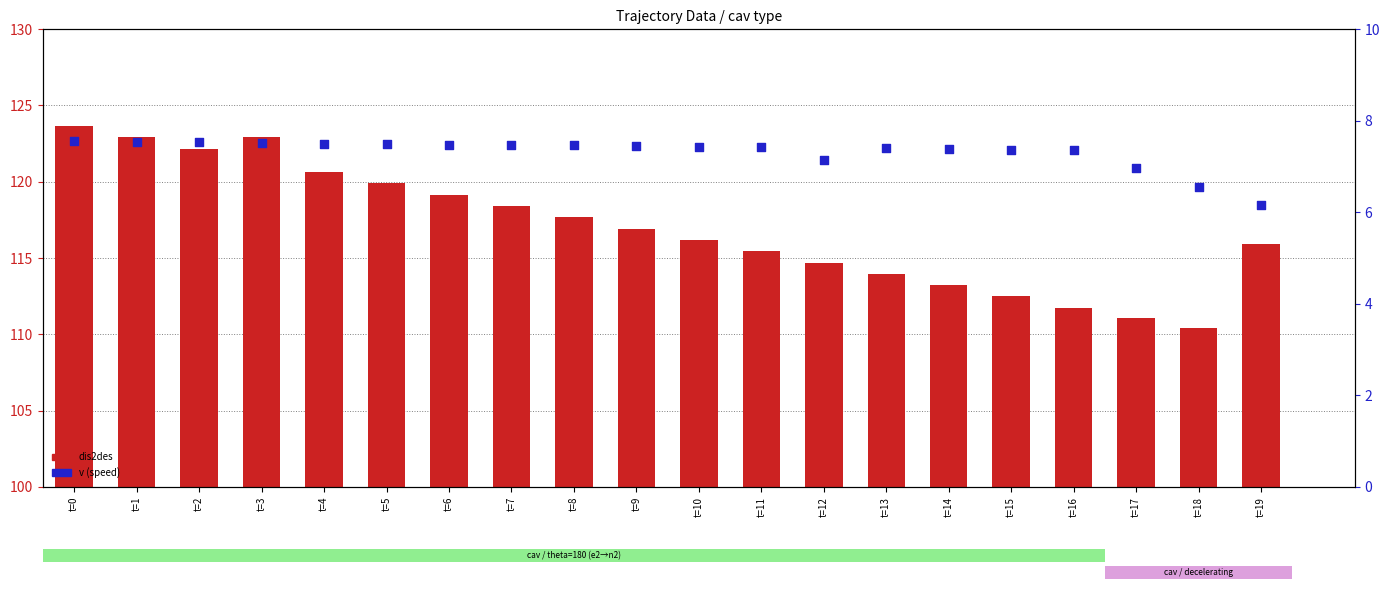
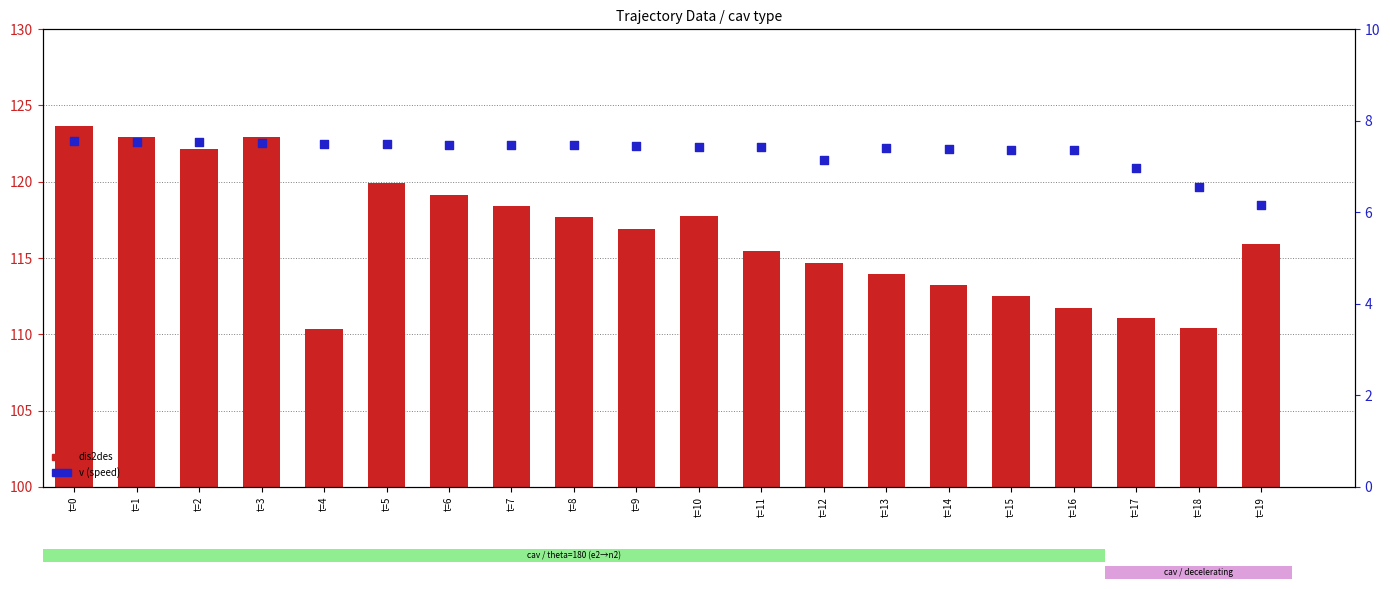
dis2des, t=4: 120.7 -> 110.4
dis2des, t=10: 116.2 -> 117.7
